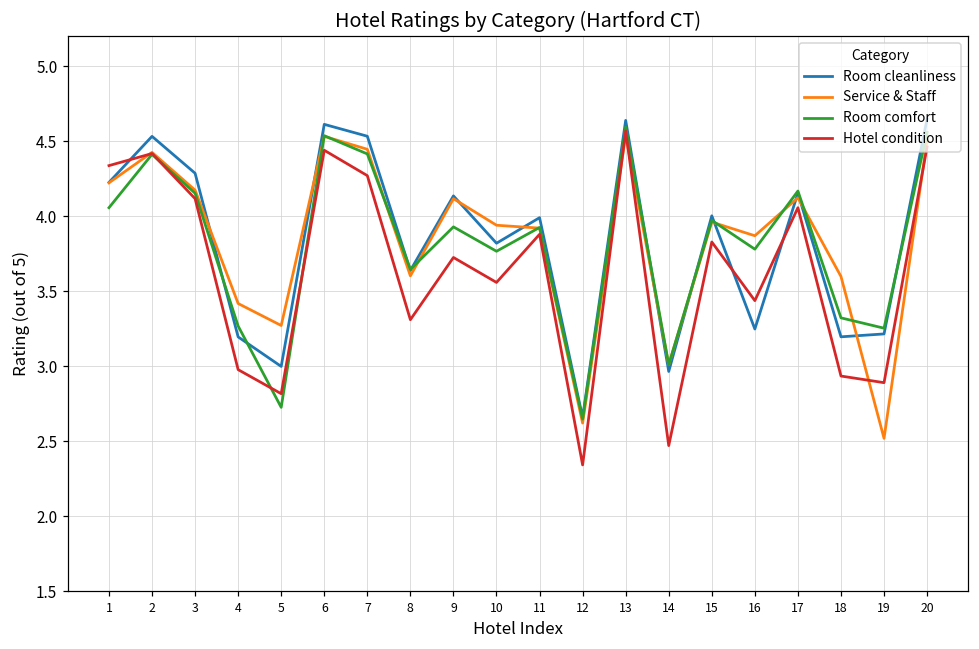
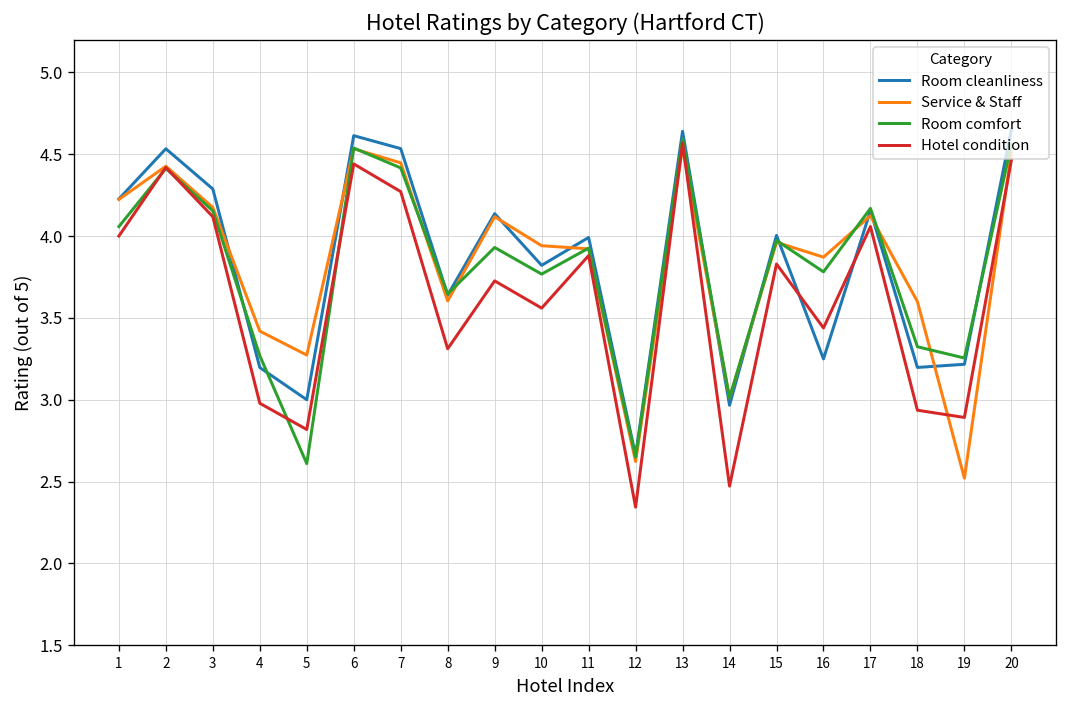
Hotel condition, 1: 4.34 -> 4.00
Room comfort, 5: 2.73 -> 2.61
